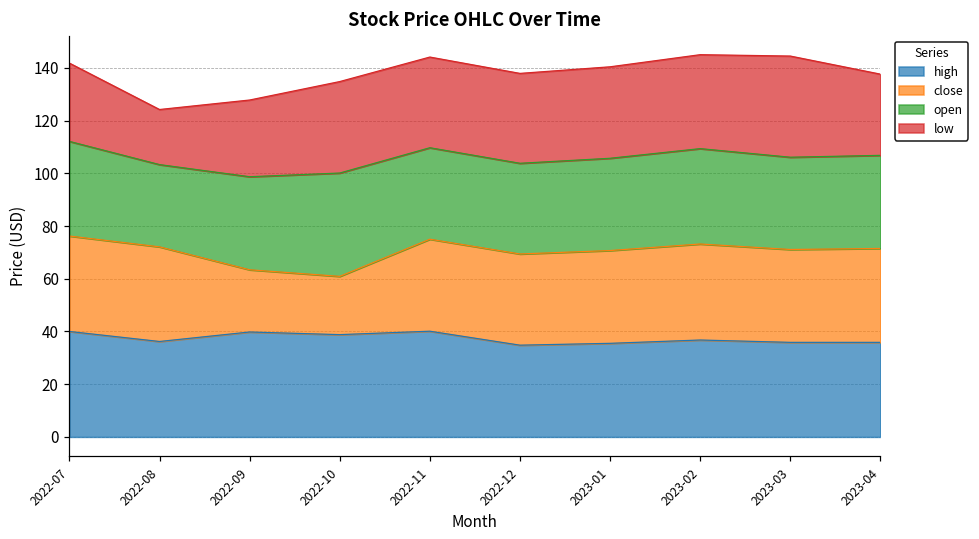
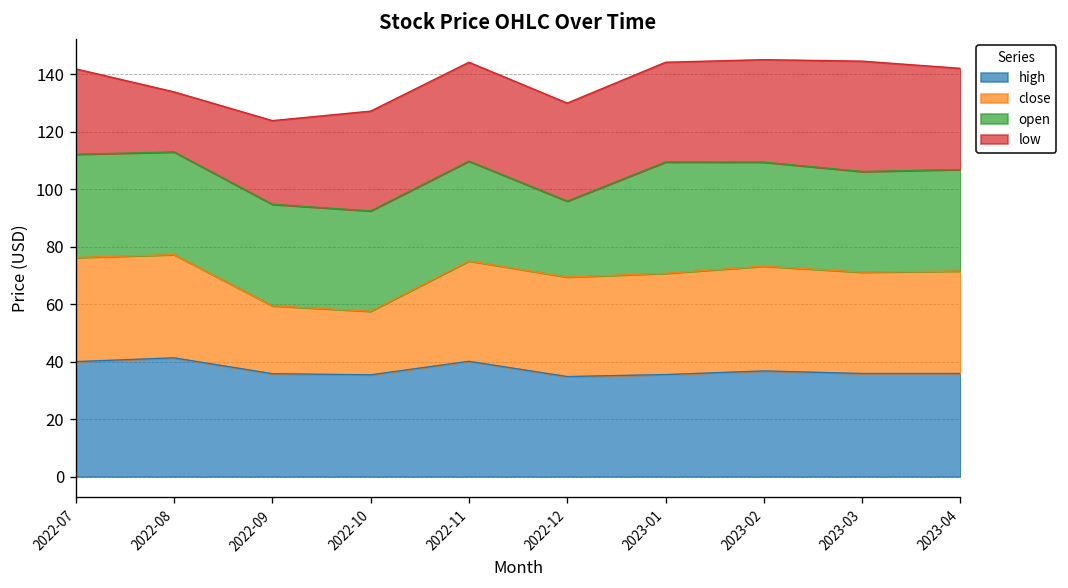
high, 2022-08: 36 -> 41
open, 2022-08: 31 -> 36
high, 2022-09: 40 -> 36
high, 2022-10: 39 -> 35
open, 2022-10: 39 -> 35
open, 2022-12: 34 -> 26
open, 2023-01: 35 -> 39
low, 2023-04: 31 -> 35
